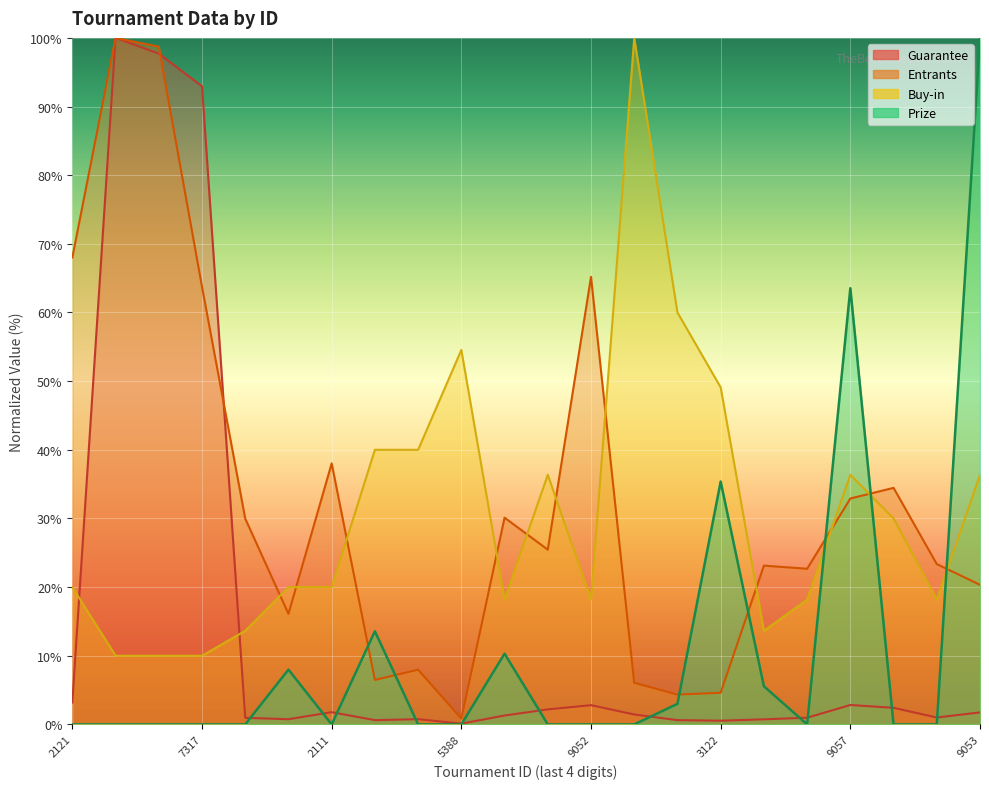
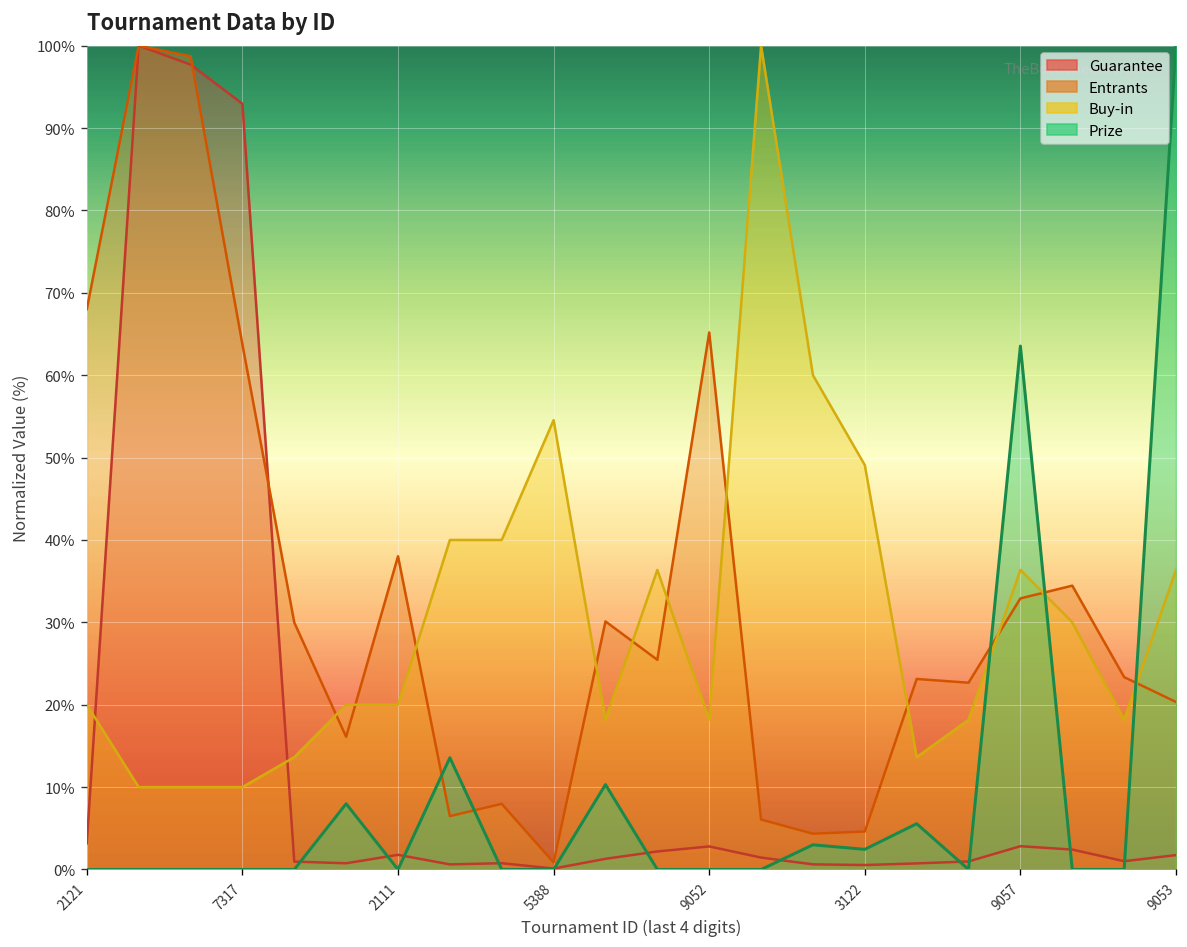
Prize, 3122: 35% -> 2%
